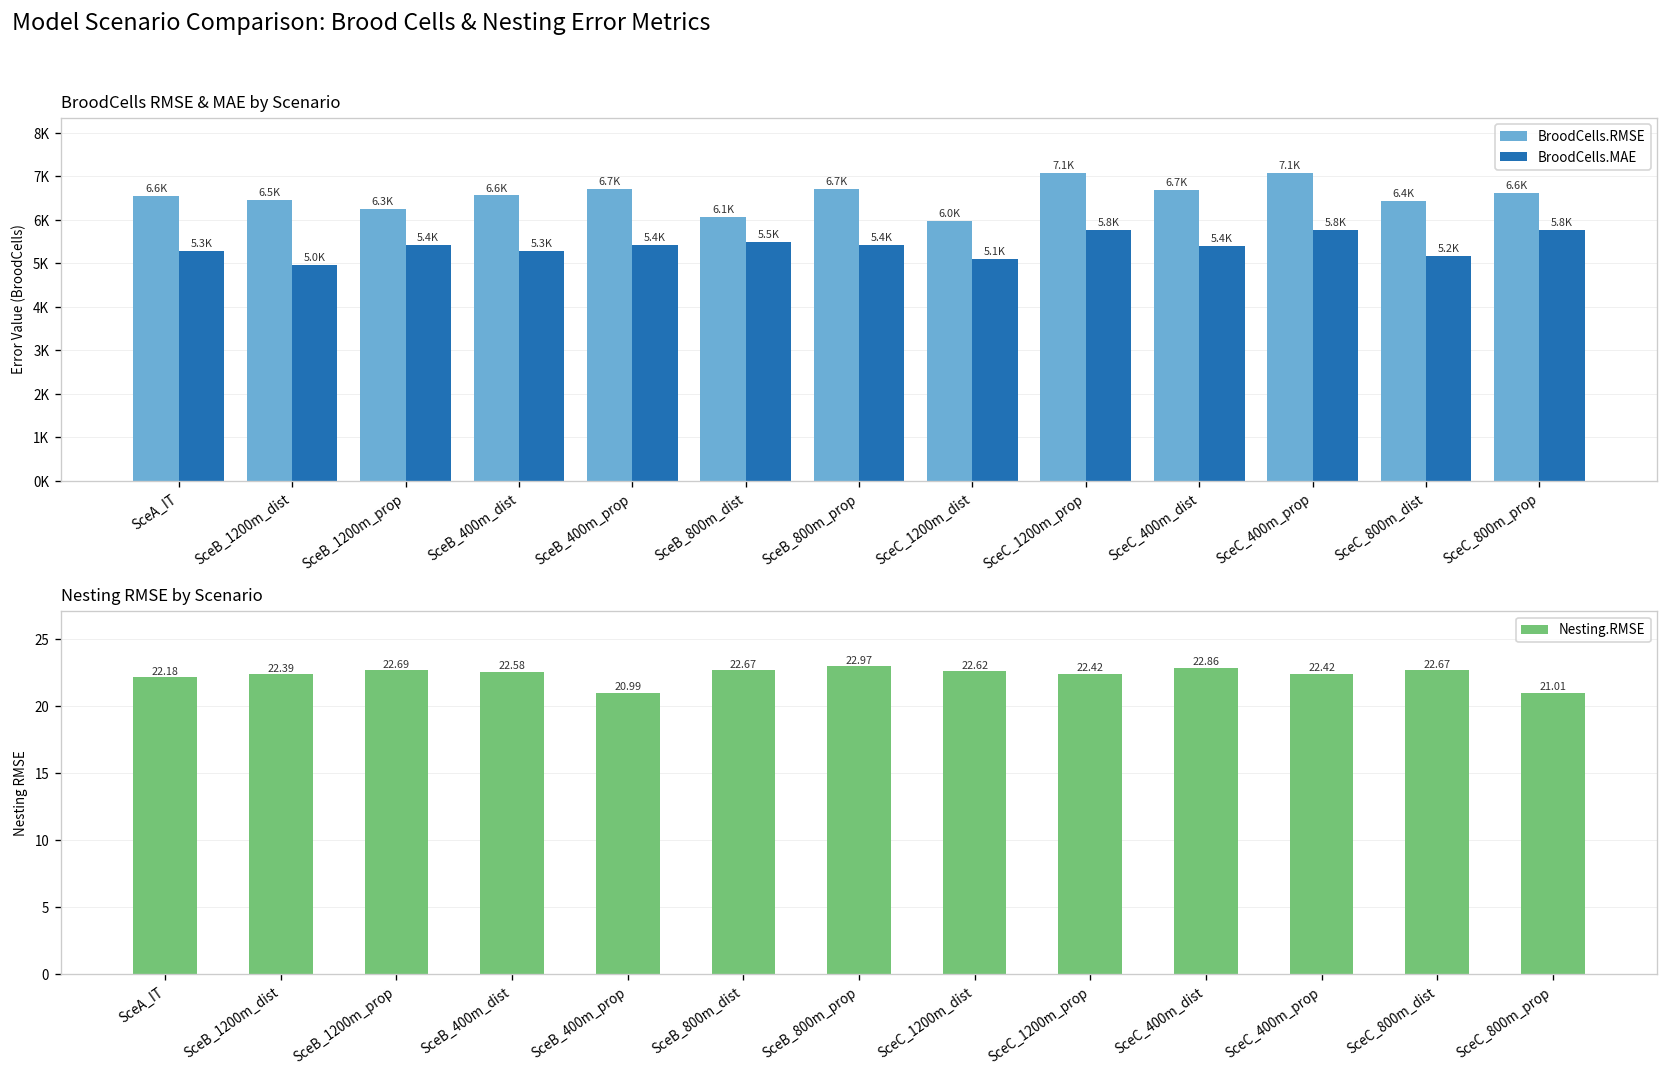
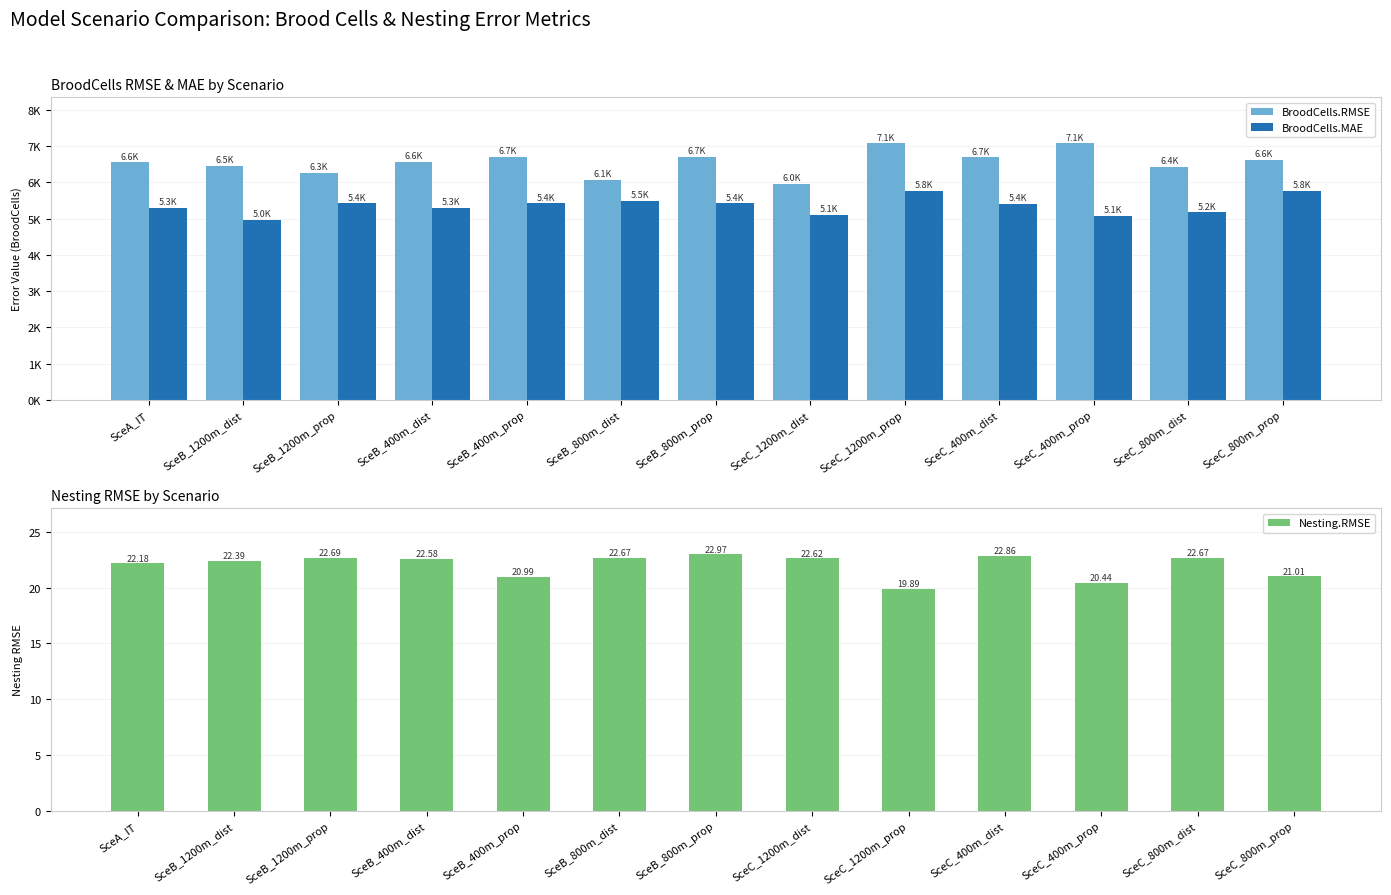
BroodCells RMSE & MAE by Scenario, BroodCells.MAE, SceC_400m_prop: 5.8K -> 5.1K
Nesting RMSE by Scenario, SceC_1200m_prop: 22.42 -> 19.89
Nesting RMSE by Scenario, SceC_400m_prop: 22.42 -> 20.44
